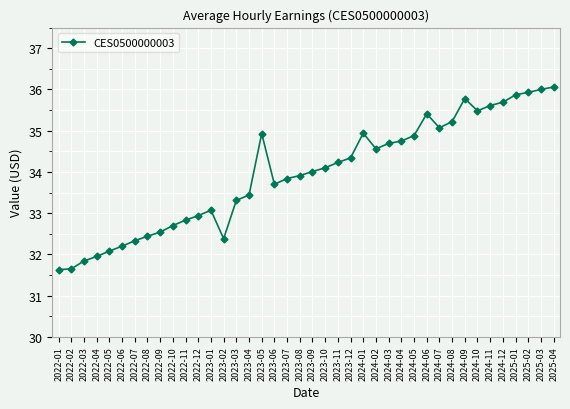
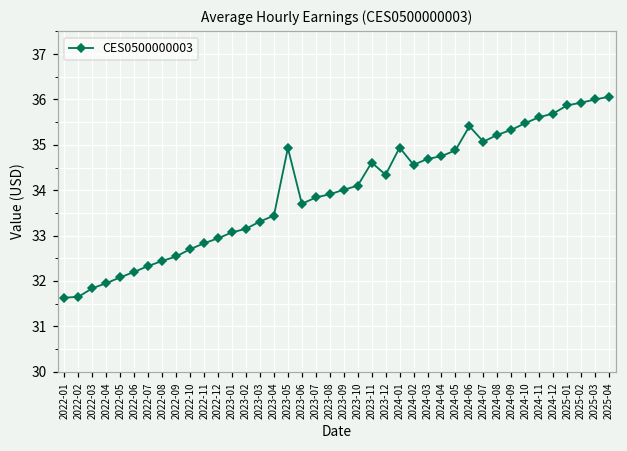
2023-02: 32.4 -> 33.2
2023-11: 34.2 -> 34.6
2024-09: 35.8 -> 35.3
